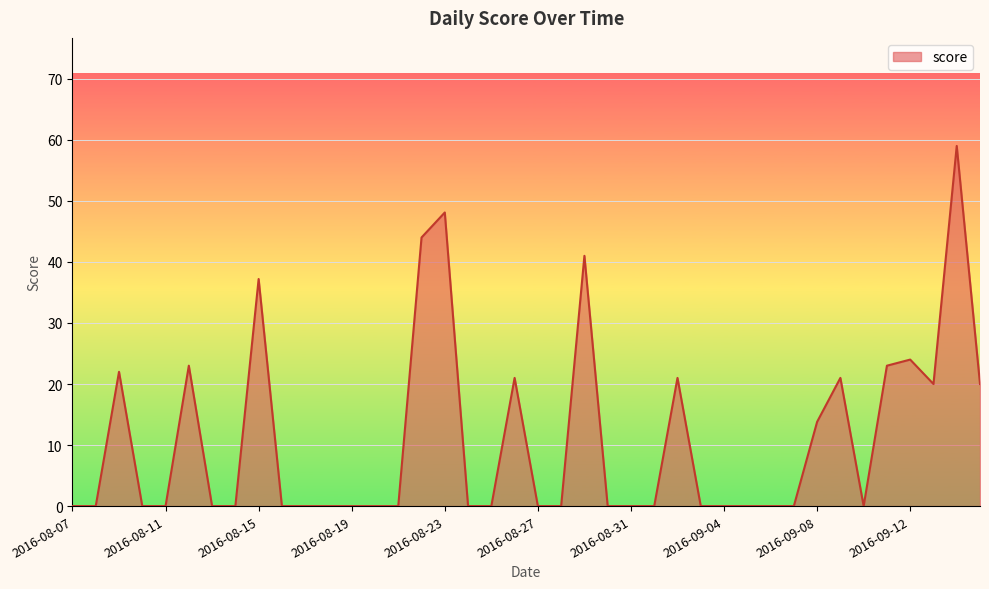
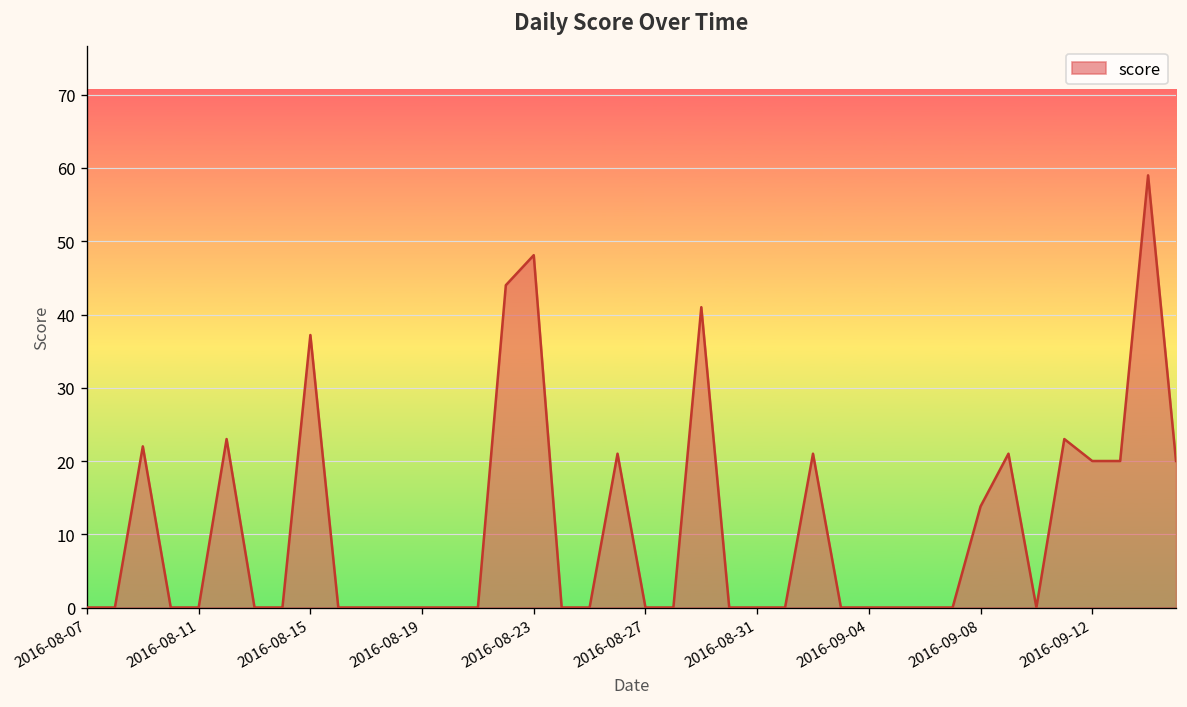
2016-09-12: 24 -> 20
